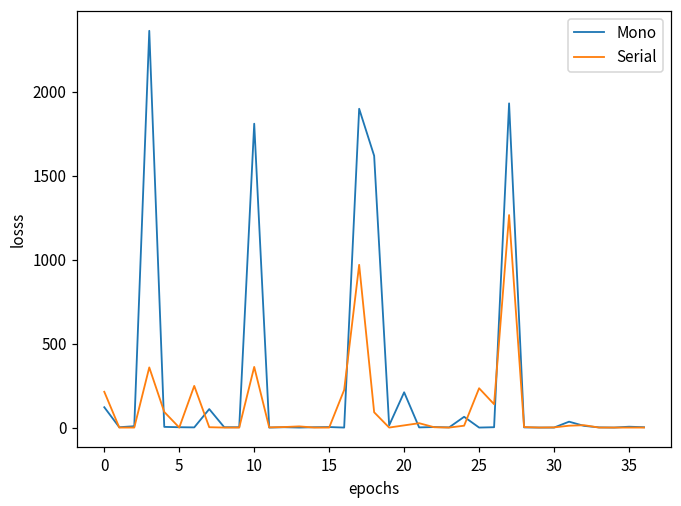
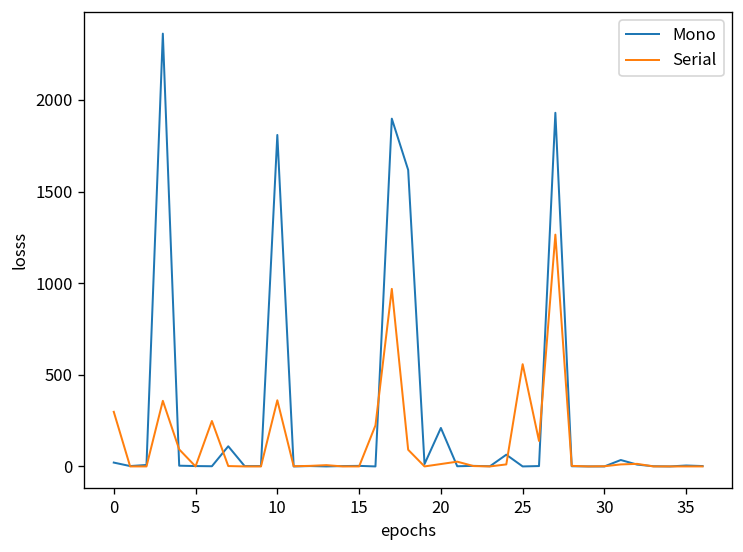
Mono, 0: 120 -> 20
Serial, 0: 210 -> 300
Serial, 25: 230 -> 560
